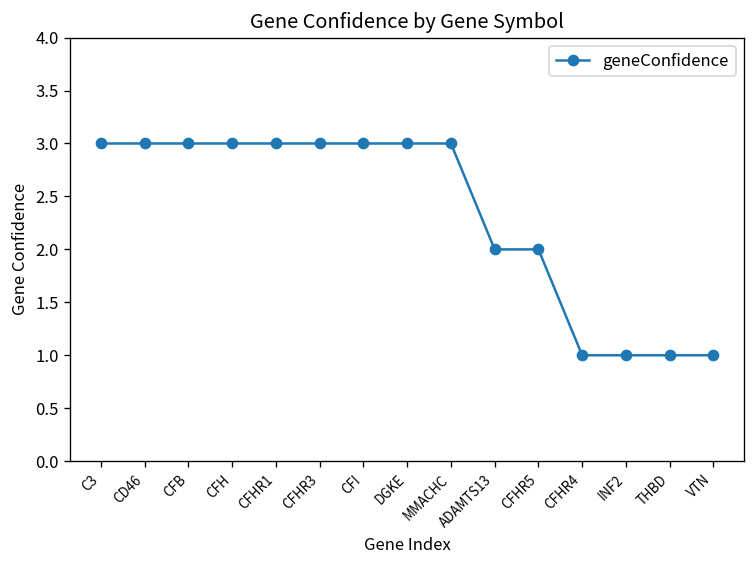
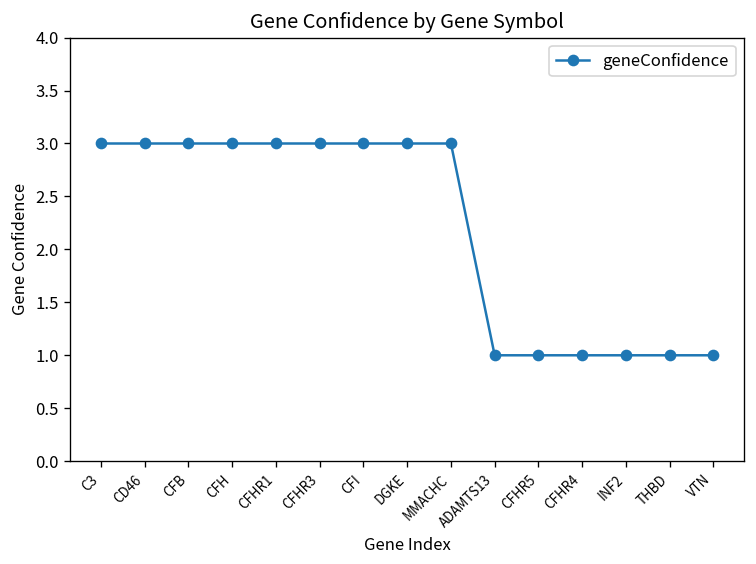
ADAMTS13: 2 -> 1
CFHR5: 2 -> 1
